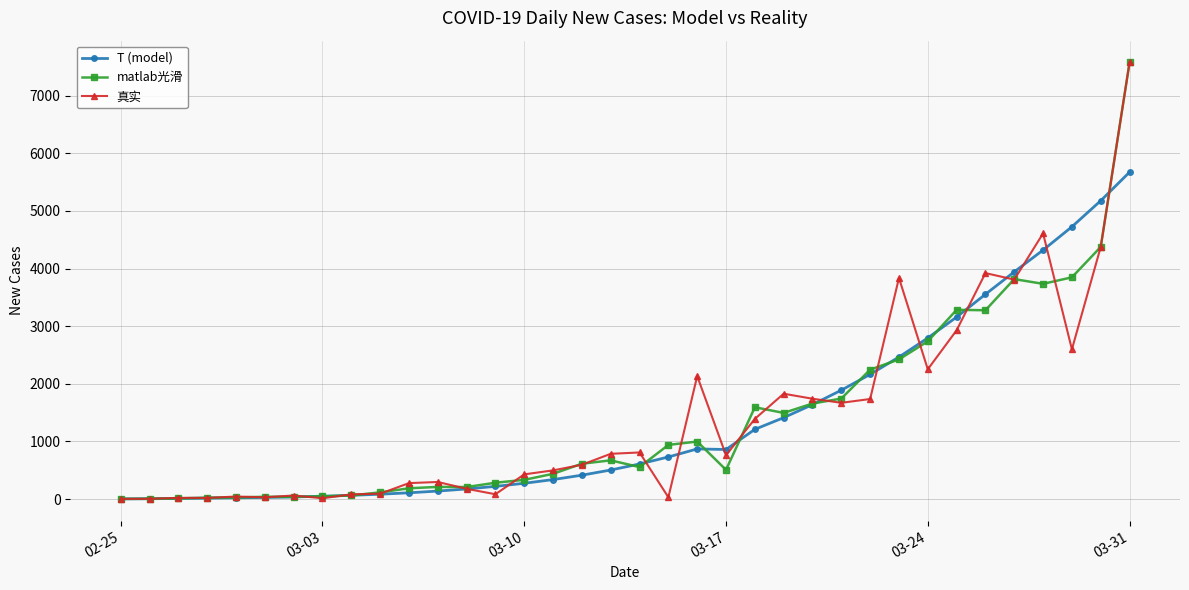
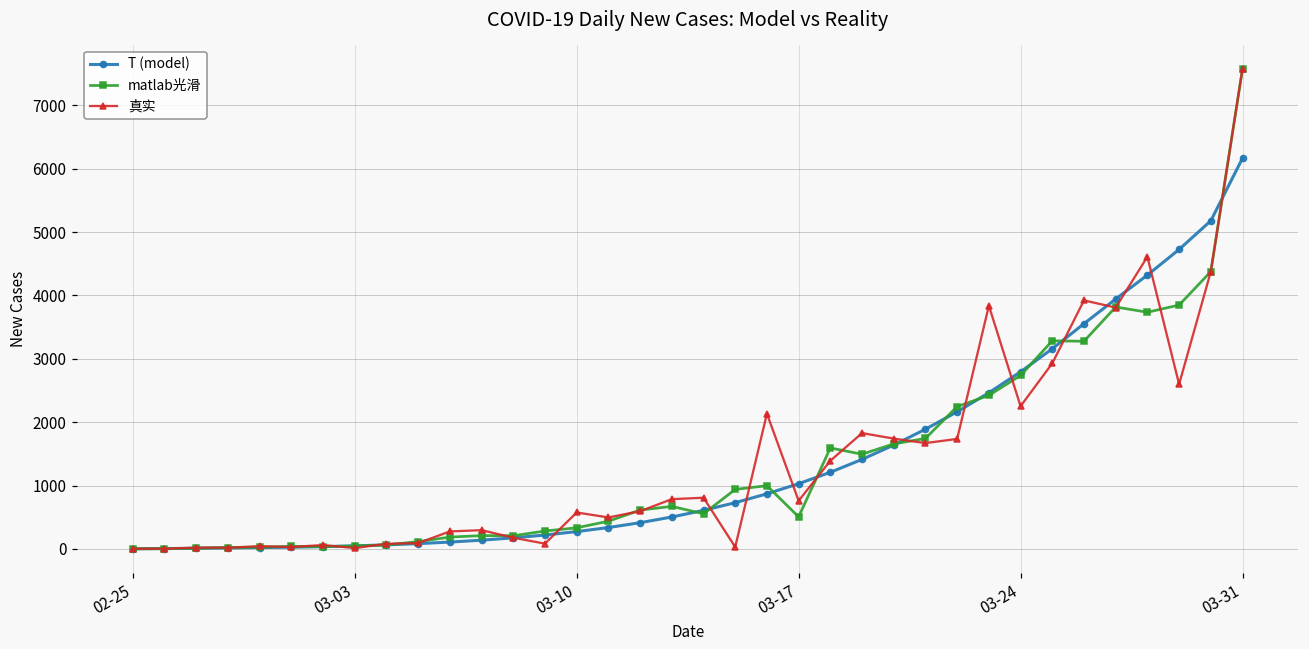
真实, 03-10: 400 -> 600
T (model), 03-17: 900 -> 1000
T (model), 03-31: 5700 -> 6200
